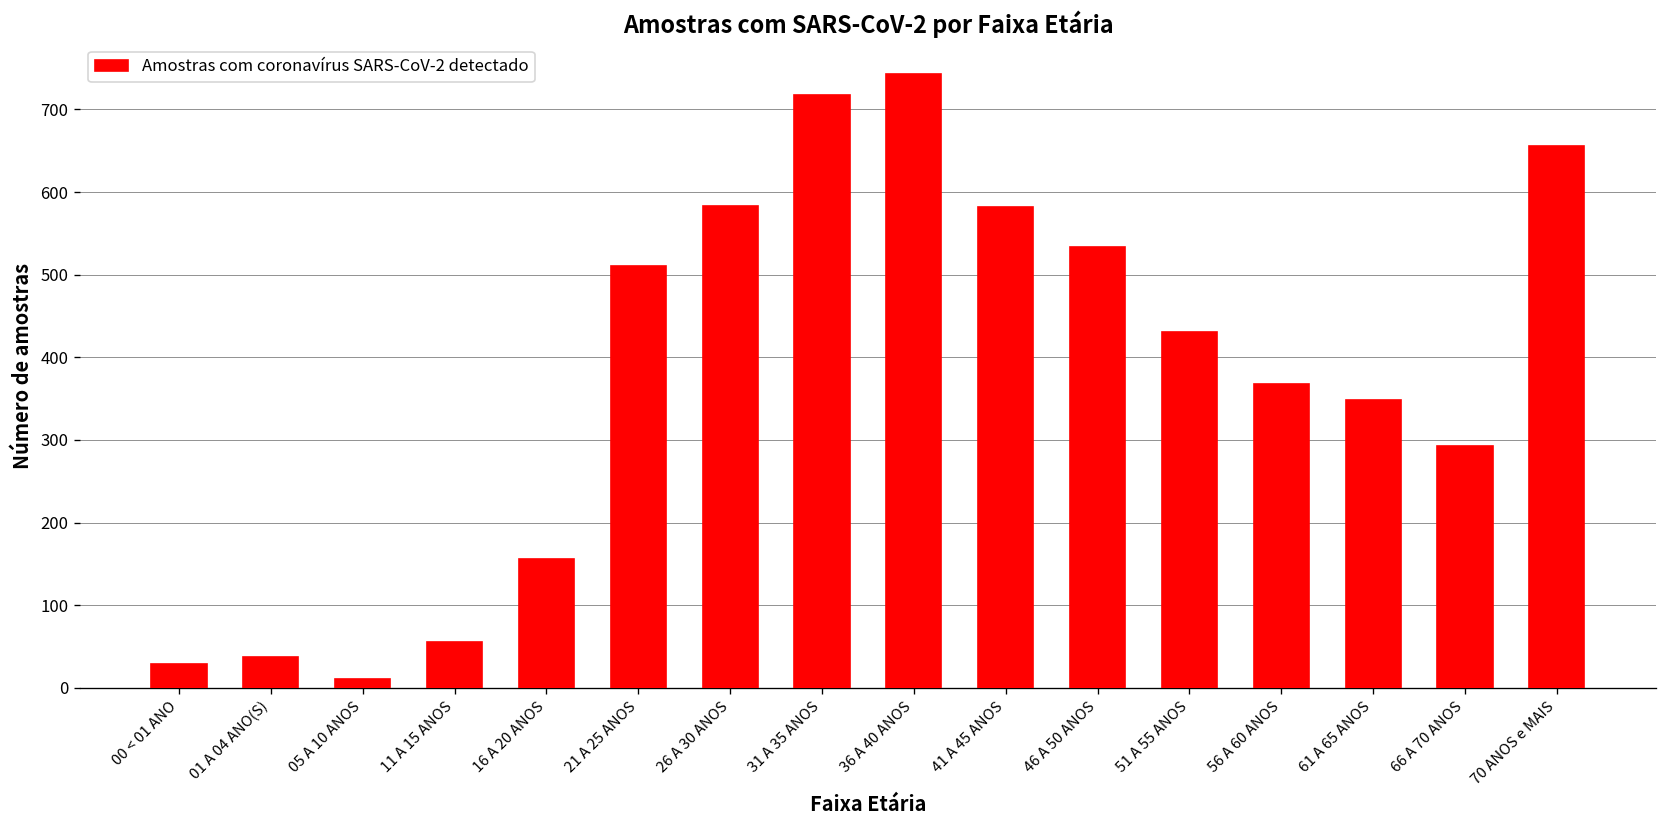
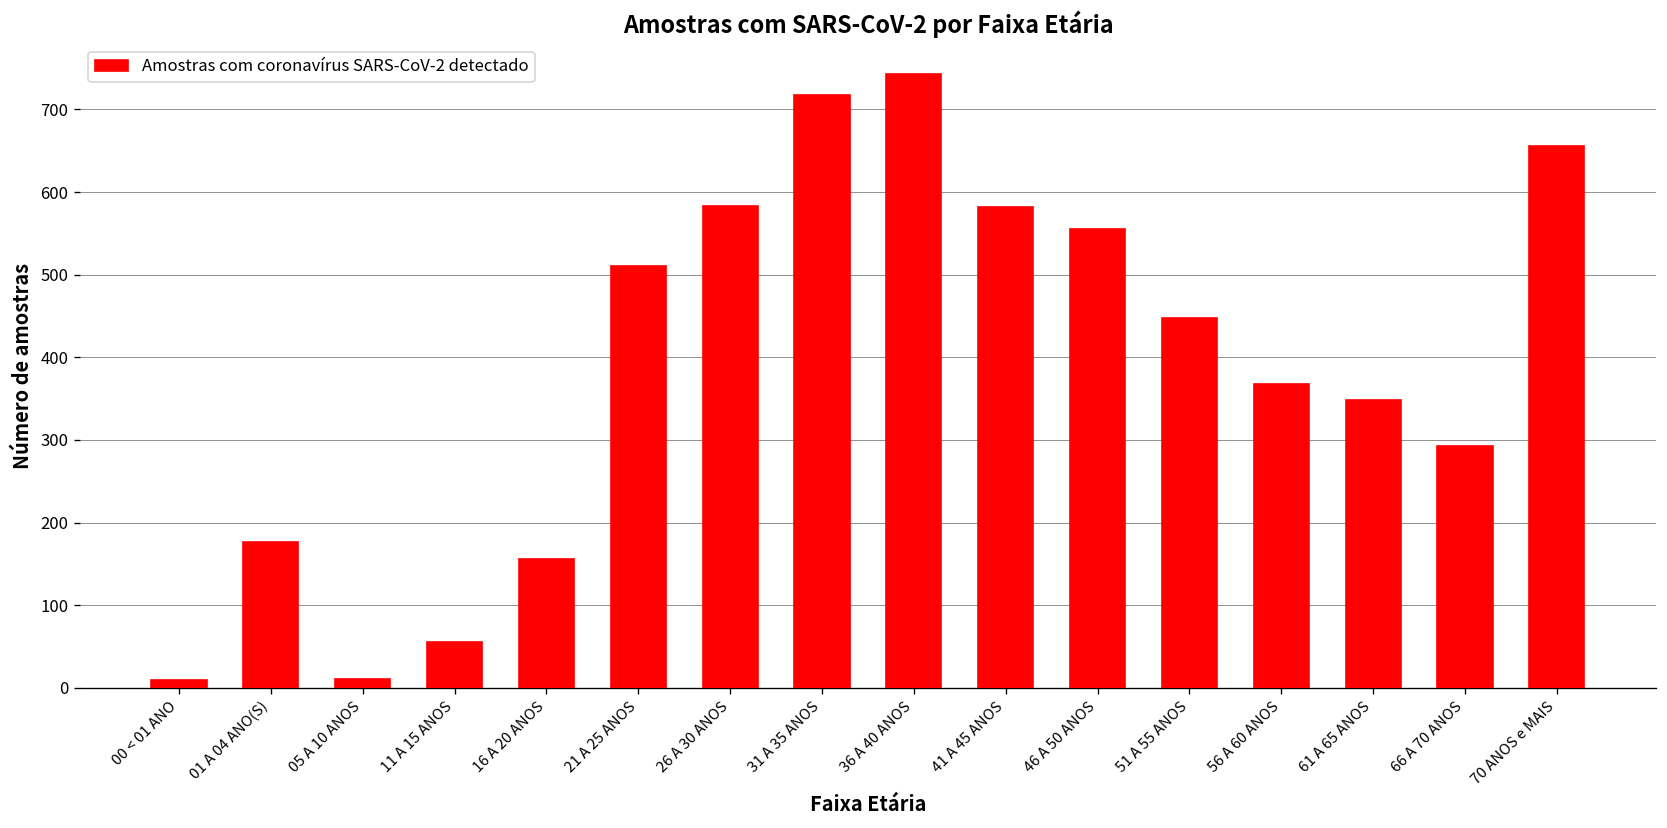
00 < 01 ANO: 30 -> 10
01 A 04 ANO(S): 40 -> 180
46 A 50 ANOS: 530 -> 560
51 A 55 ANOS: 430 -> 450
